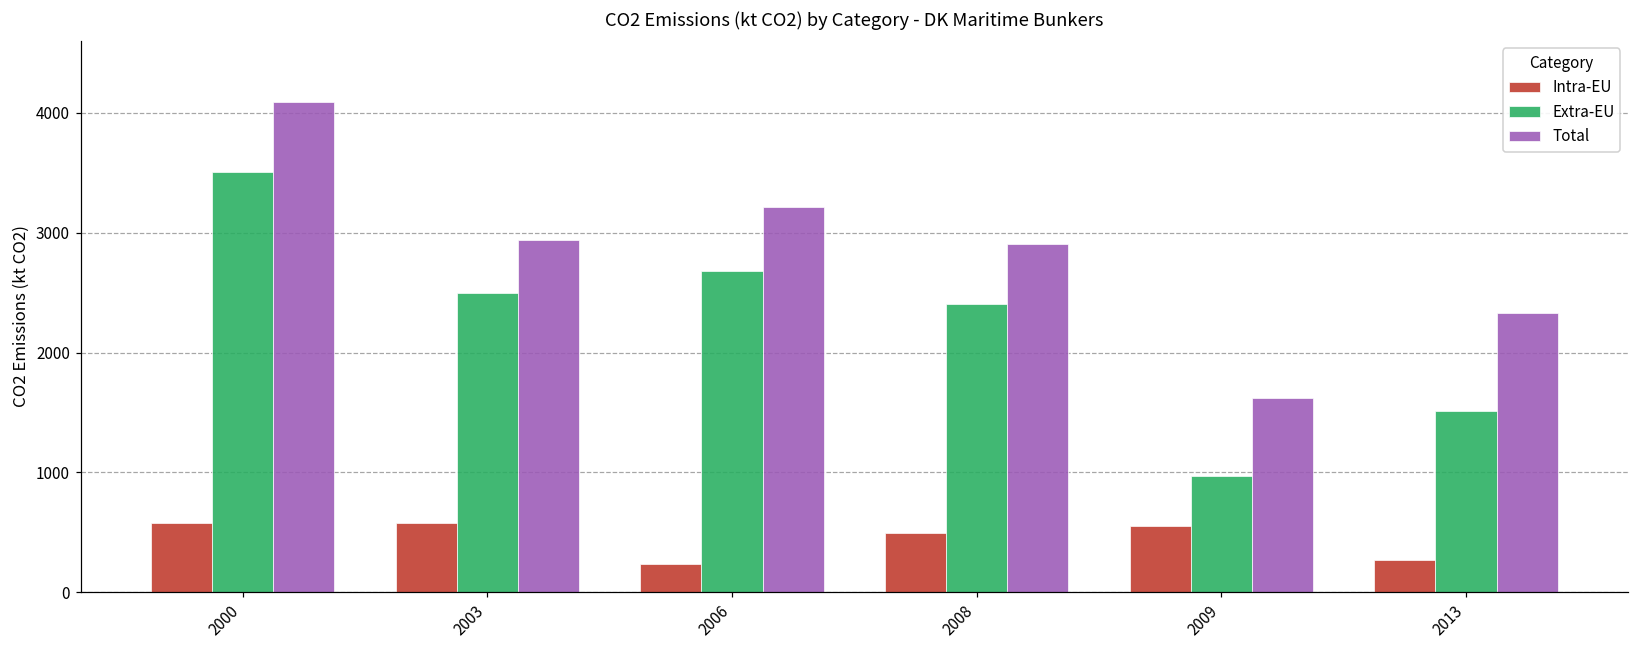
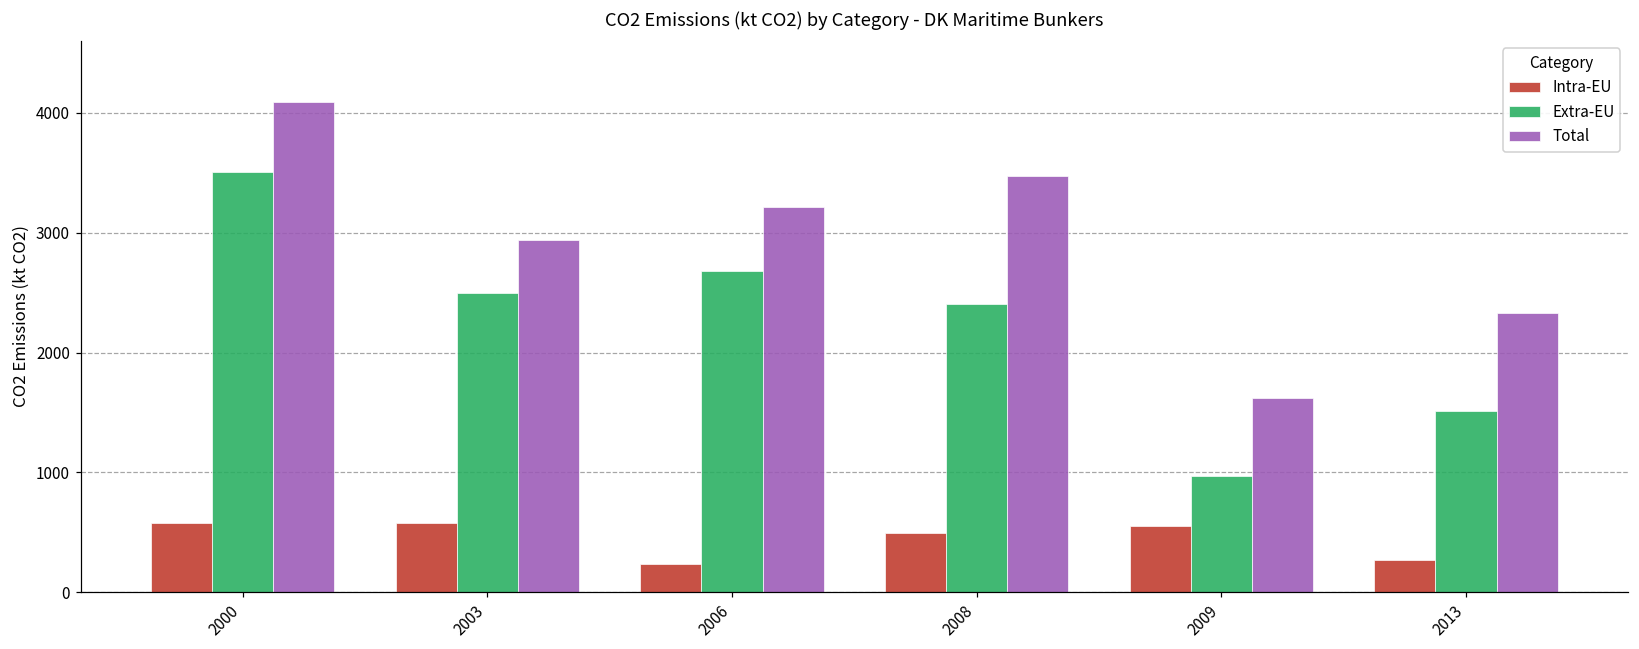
Total, 2008: 2910 -> 3480
